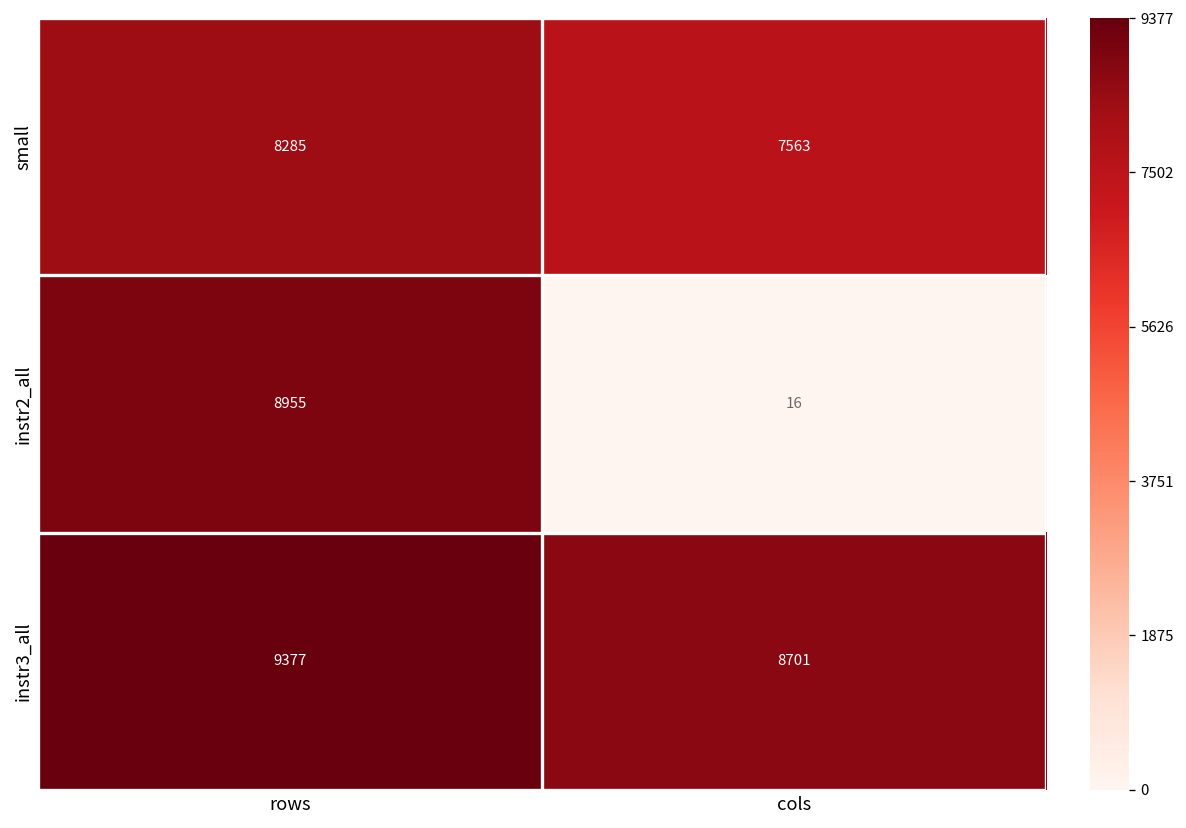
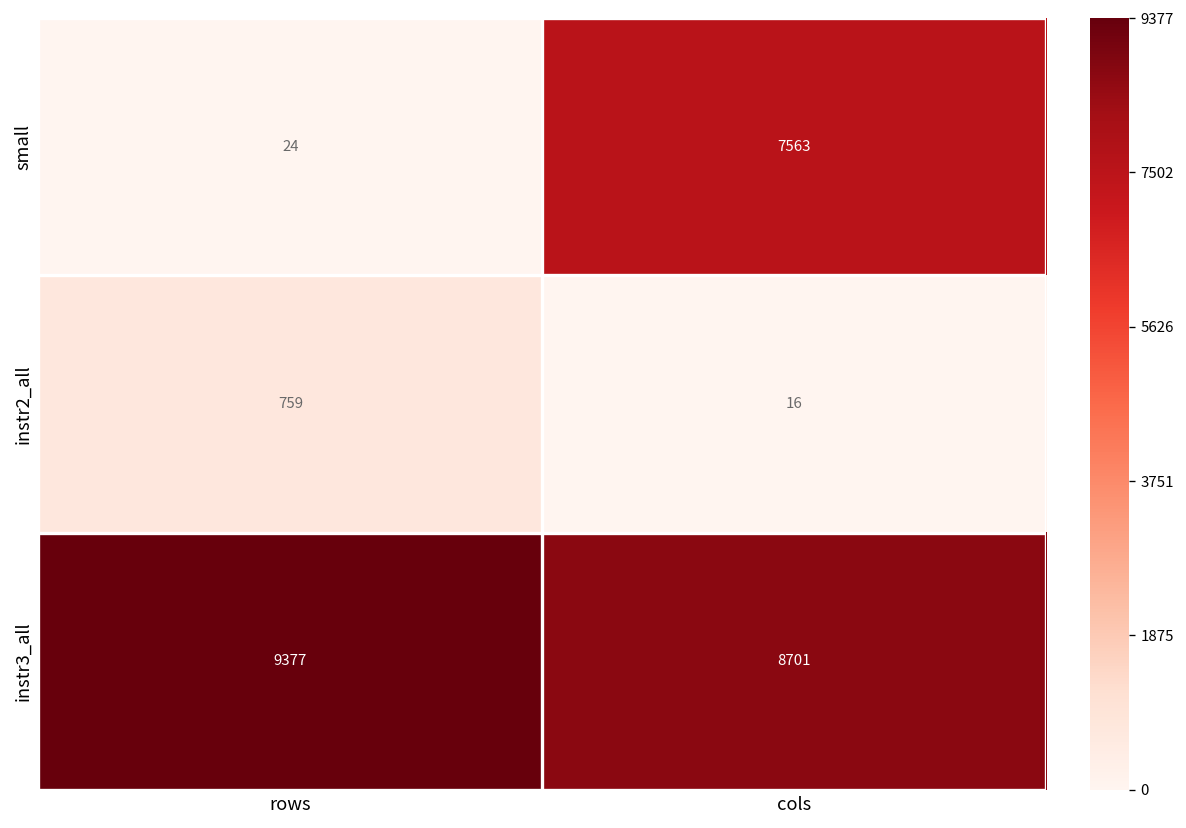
small, rows: 8285 -> 24
instr2_all, rows: 8955 -> 759
